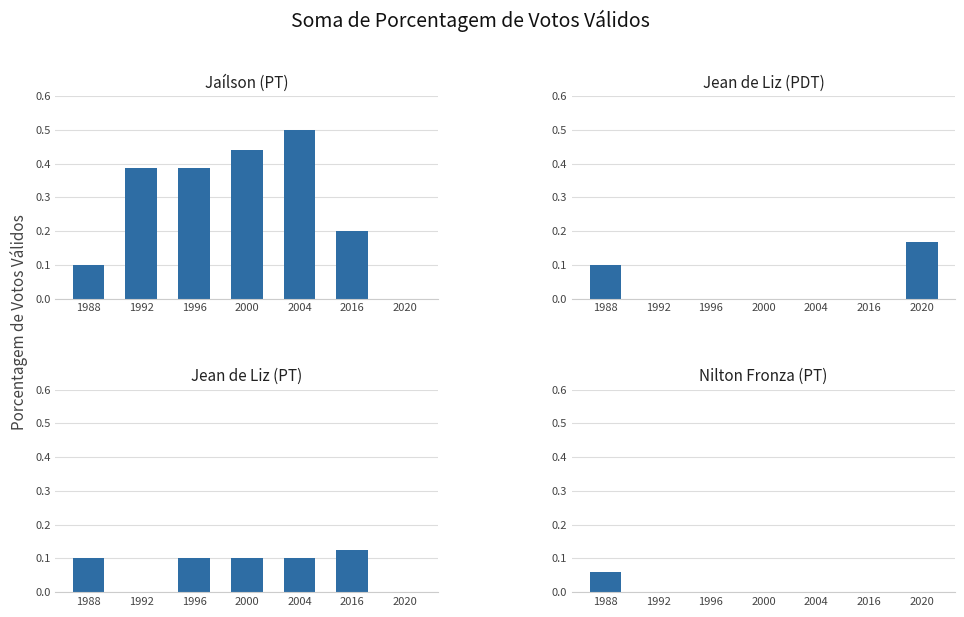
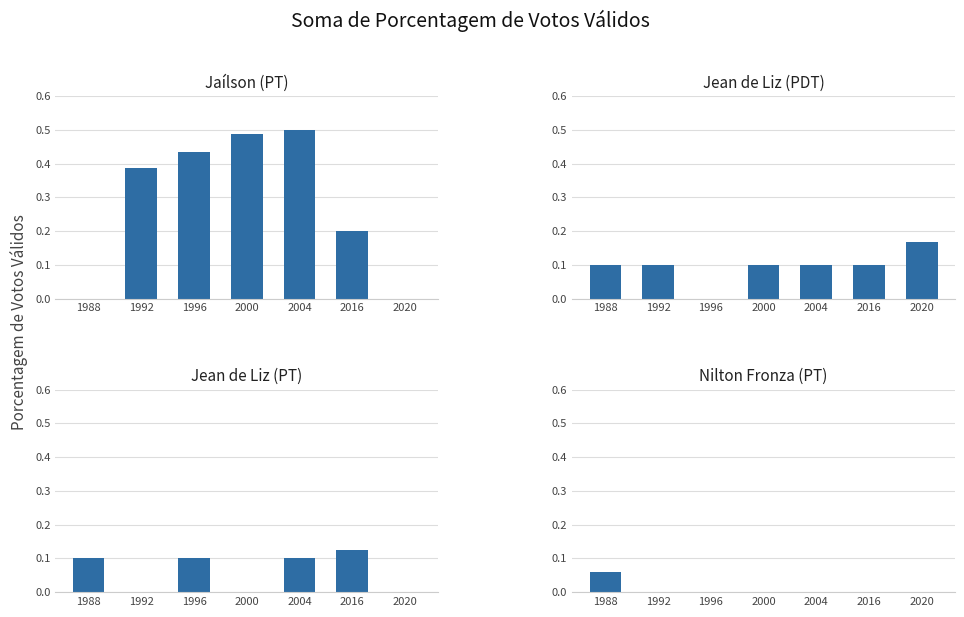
Jaílson (PT), 1988: 0.1 -> 0.0
Jaílson (PT), 1996: 0.39 -> 0.43
Jaílson (PT), 2000: 0.44 -> 0.49
Jean de Liz (PDT), 1992: 0.0 -> 0.1
Jean de Liz (PDT), 2000: 0.0 -> 0.1
Jean de Liz (PDT), 2004: 0.0 -> 0.1
Jean de Liz (PDT), 2016: 0.0 -> 0.1
Jean de Liz (PT), 2000: 0.1 -> 0.0
